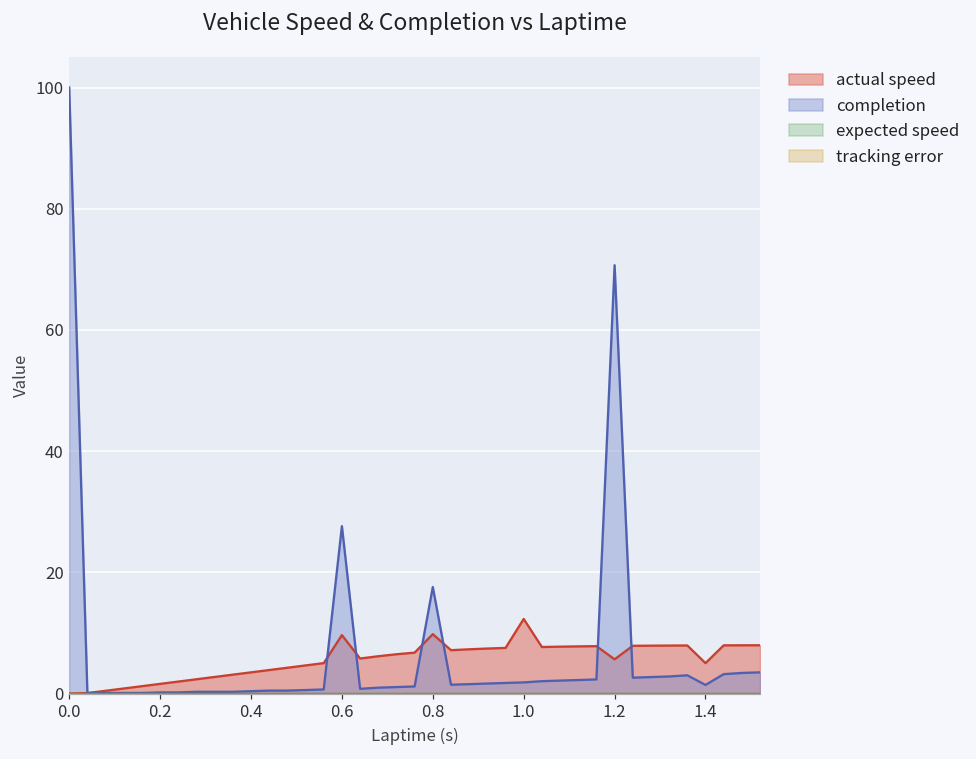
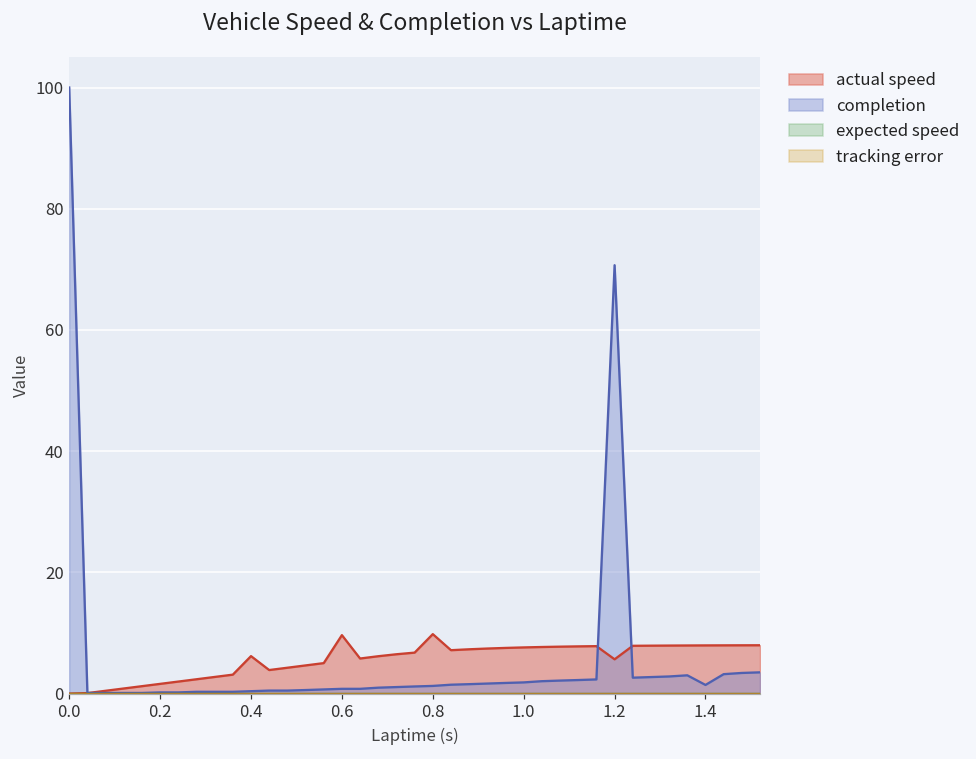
actual speed, 0.4: 3 -> 6
completion, 0.6: 28 -> 1
completion, 0.8: 18 -> 1
actual speed, 1.0: 12 -> 8
actual speed, 1.4: 5 -> 8
